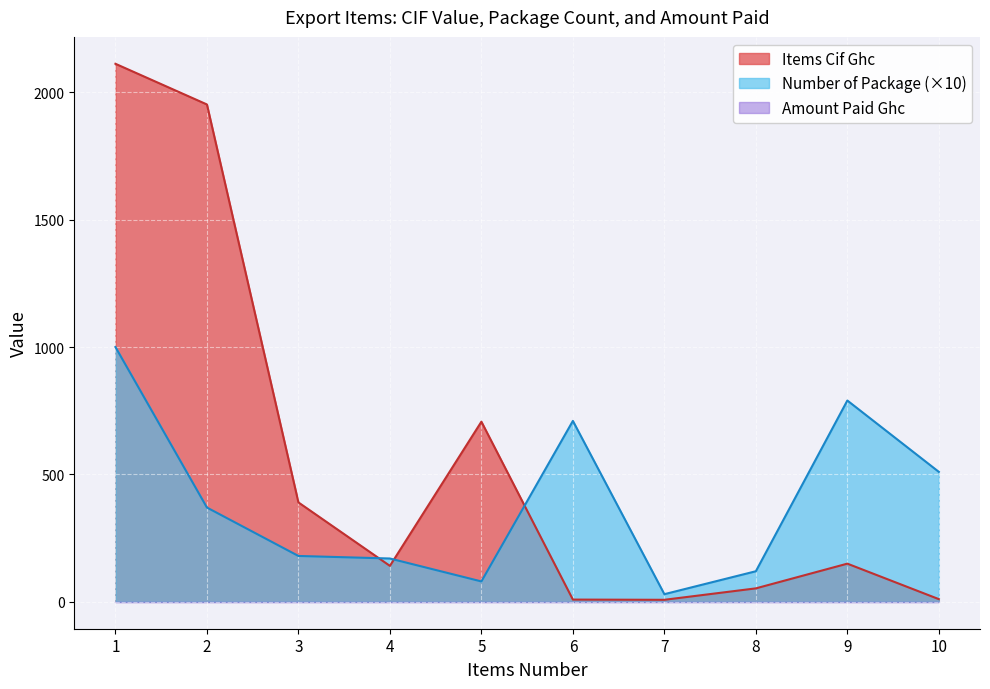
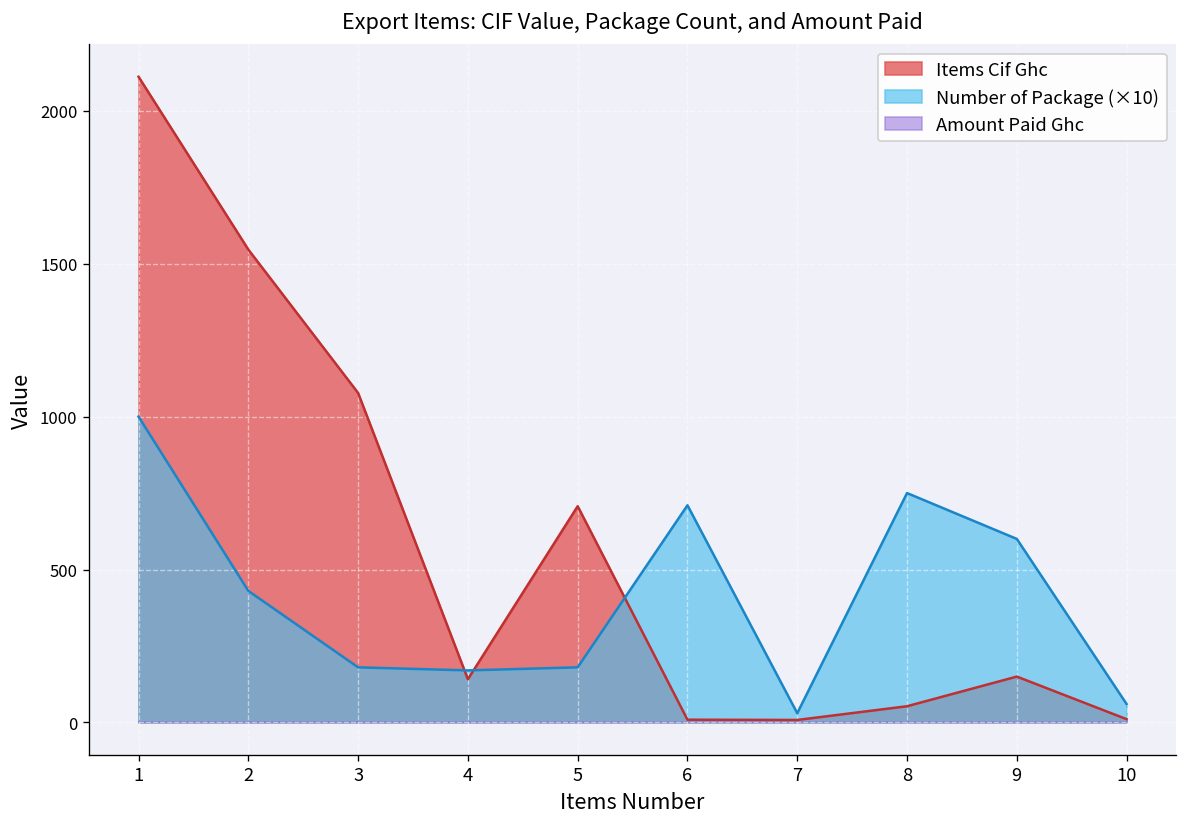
Items Cif Ghc, 2: 1950 -> 1550
Number of Package (×10), 2: 370 -> 430
Items Cif Ghc, 3: 390 -> 1080
Number of Package (×10), 5: 80 -> 180
Number of Package (×10), 8: 120 -> 750
Number of Package (×10), 9: 790 -> 600
Number of Package (×10), 10: 510 -> 60
